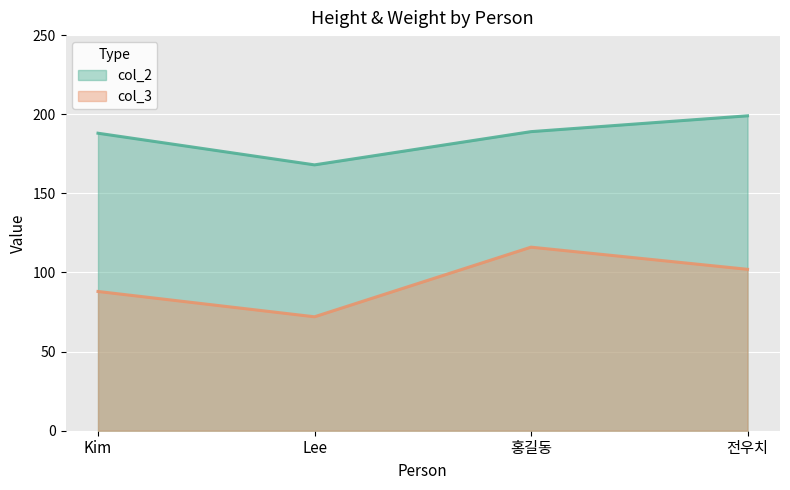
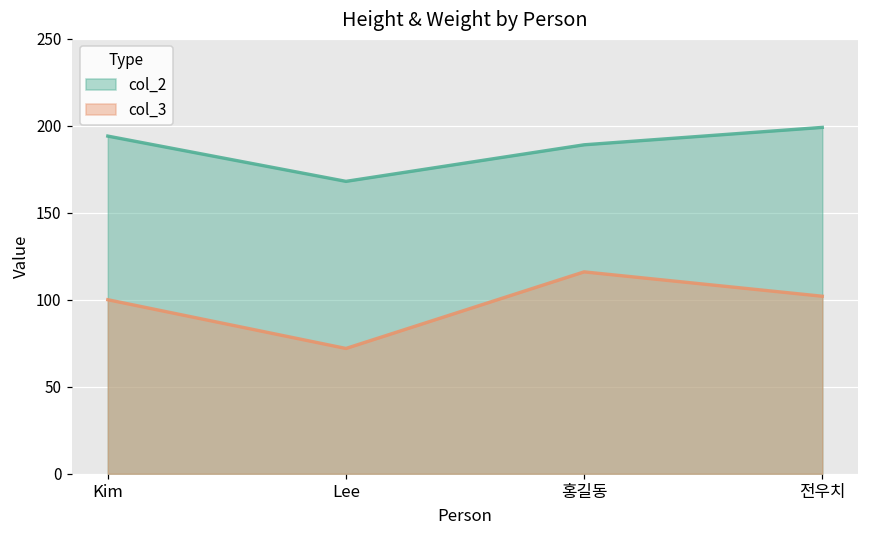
col_2, Kim: 188 -> 194
col_3, Kim: 88 -> 100
